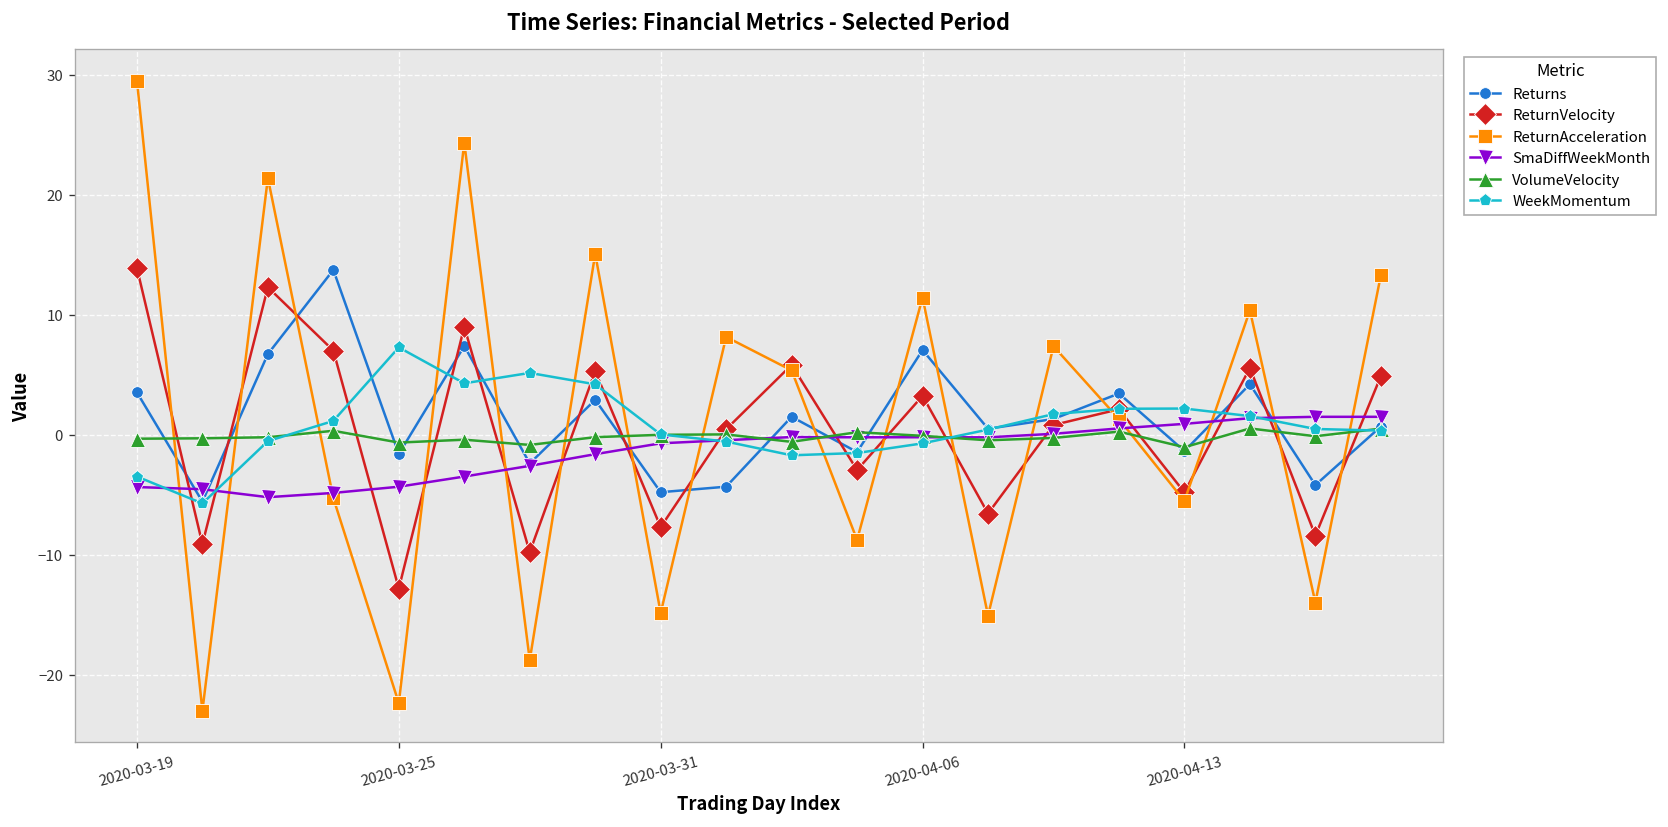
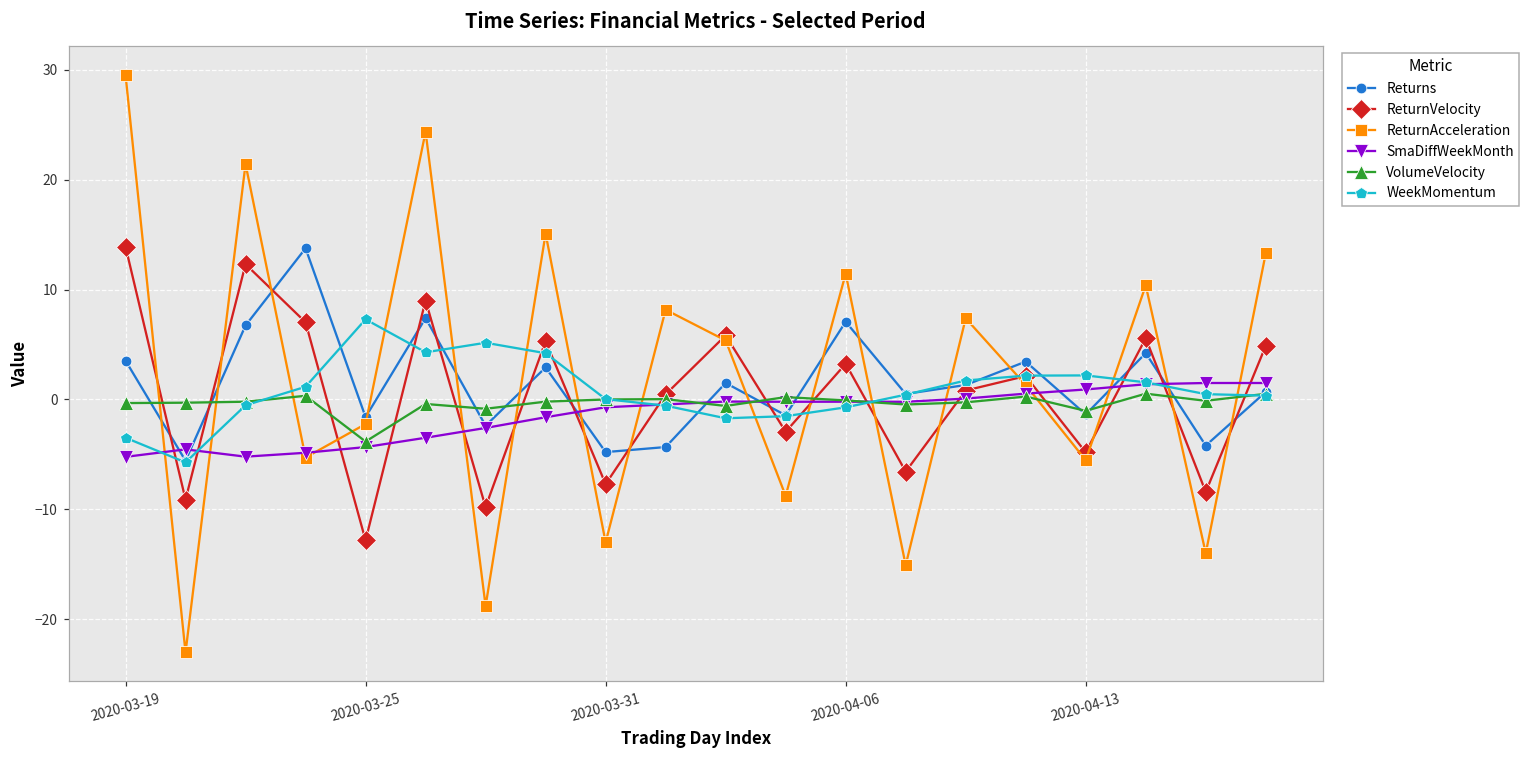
SmaDiffWeekMonth, 2020-03-19: -4 -> -5
ReturnAcceleration, 2020-03-25: -22 -> -2
VolumeVelocity, 2020-03-25: -1 -> -4
ReturnAcceleration, 2020-03-31: -15 -> -13
